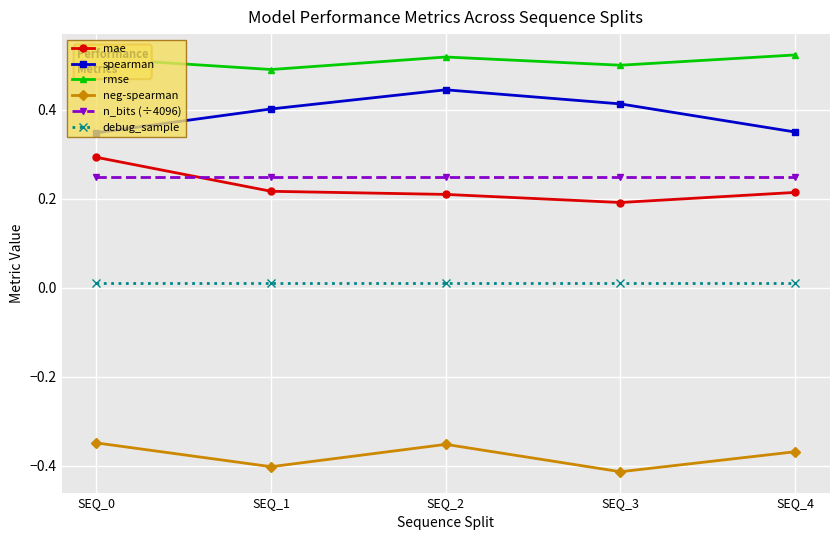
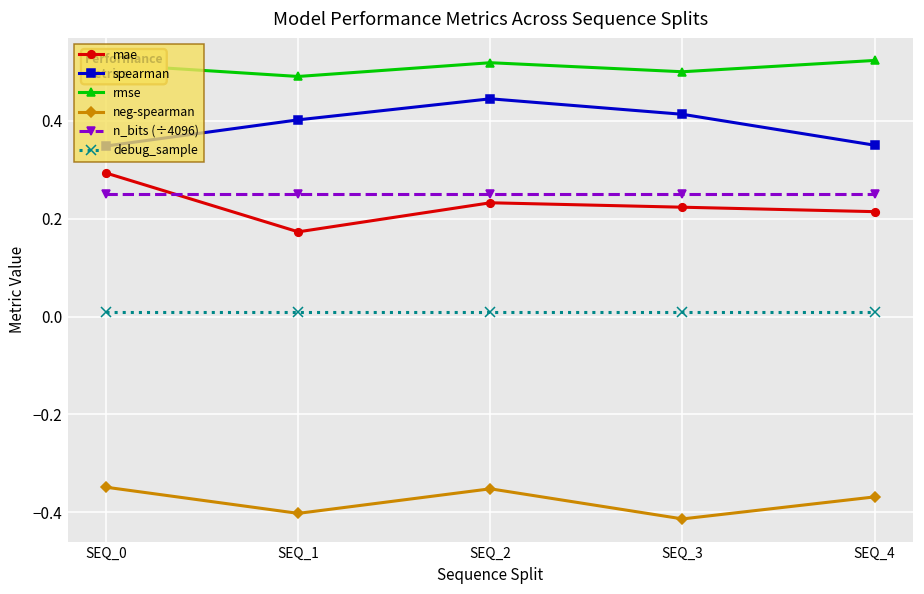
mae, SEQ_1: 0.22 -> 0.17
mae, SEQ_2: 0.21 -> 0.23
mae, SEQ_3: 0.19 -> 0.22
